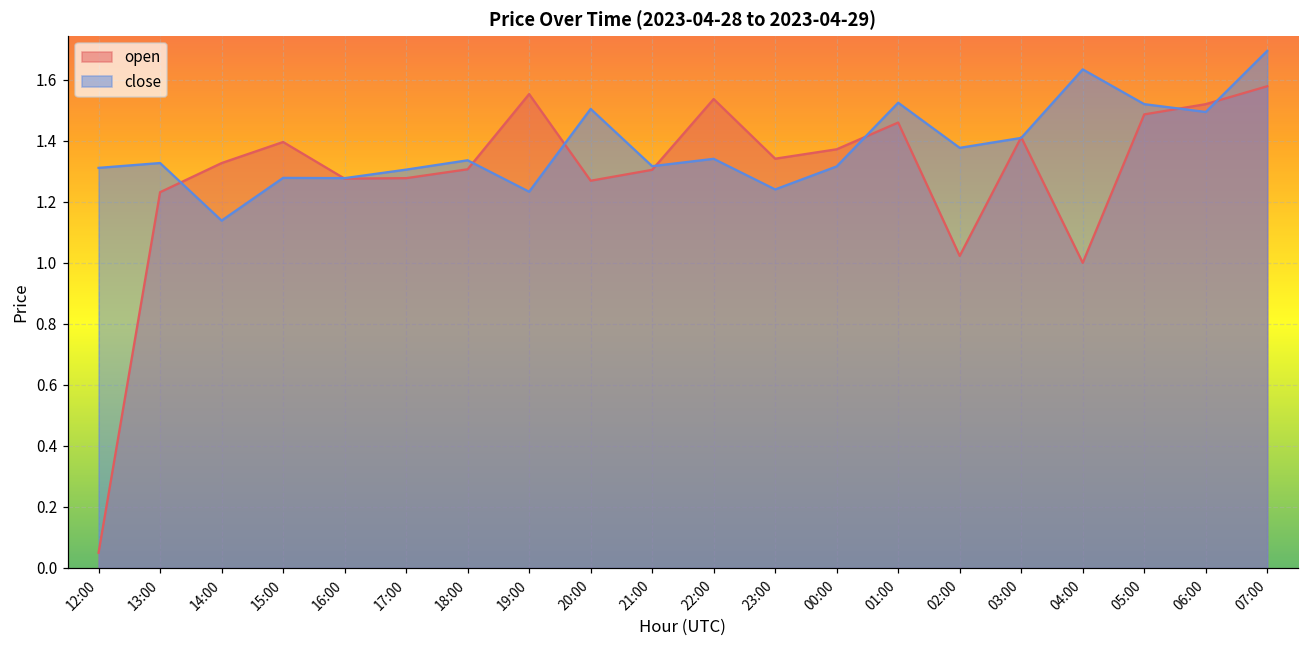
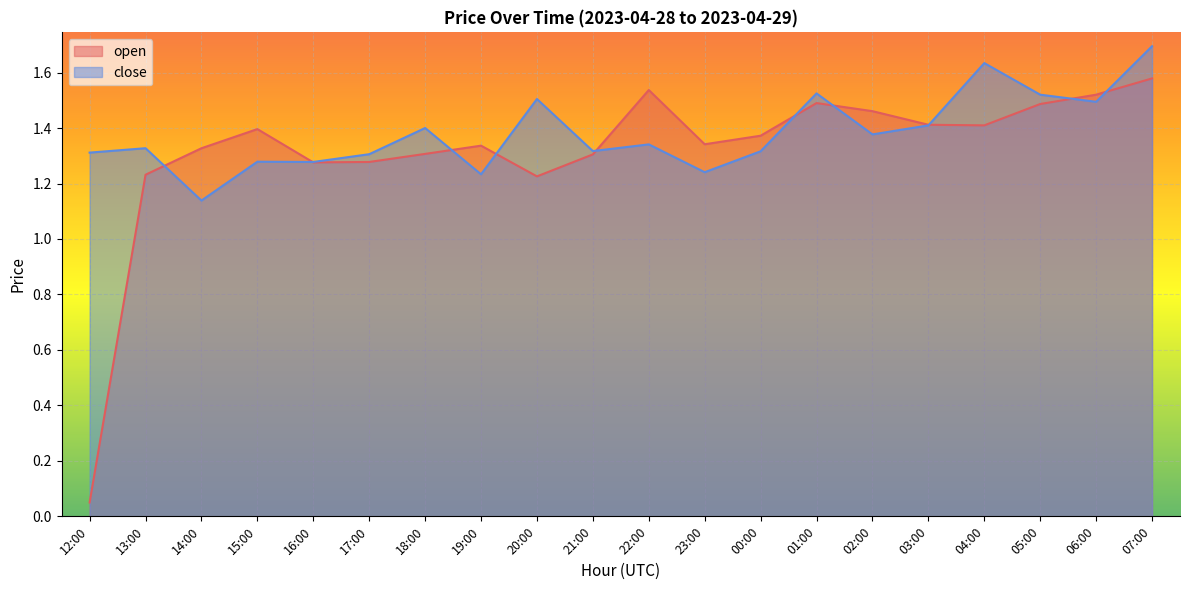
close, 18:00: 1.34 -> 1.40
open, 19:00: 1.55 -> 1.34
open, 20:00: 1.27 -> 1.23
open, 01:00: 1.46 -> 1.49
open, 02:00: 1.02 -> 1.46
open, 04:00: 1.00 -> 1.41
